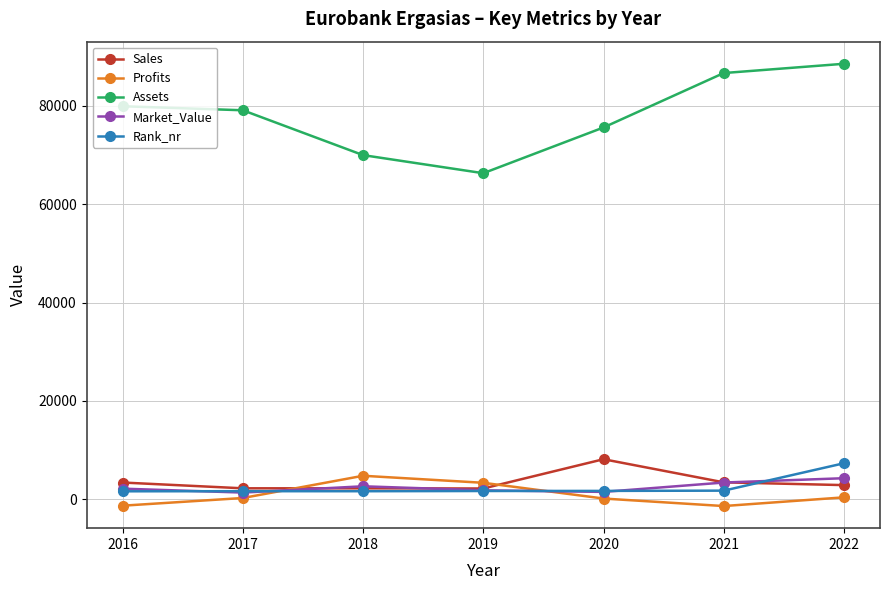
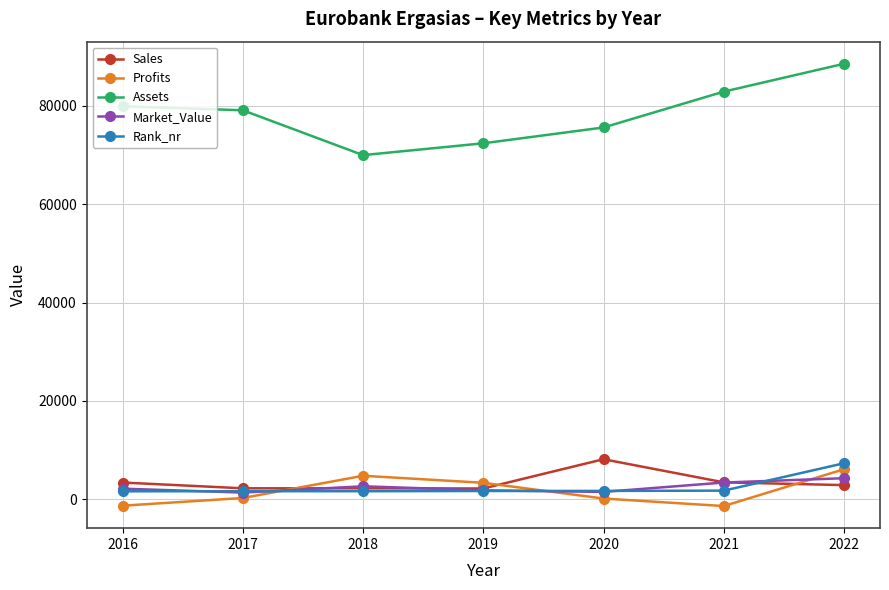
Assets, 2019: 66000 -> 72000
Assets, 2021: 87000 -> 83000
Profits, 2022: 0 -> 6000
